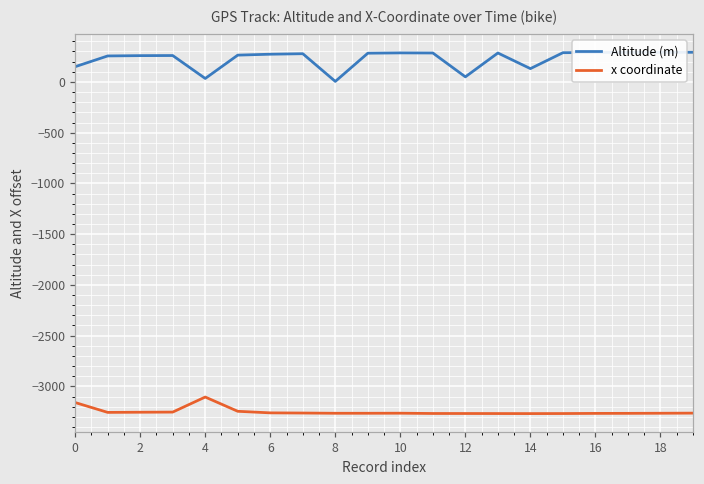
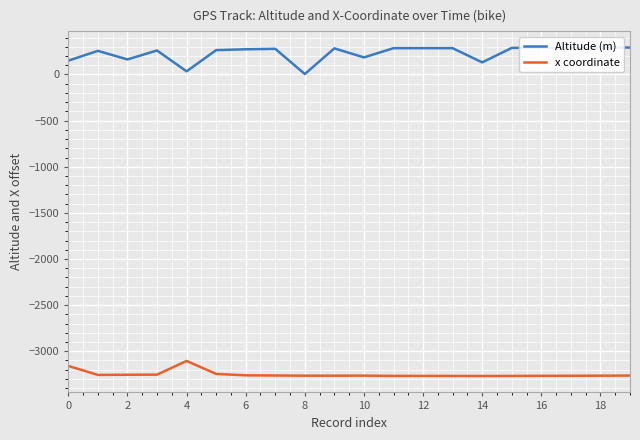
Altitude (m), 2: 300 -> 200
Altitude (m), 10: 300 -> 200
Altitude (m), 12: 100 -> 300
